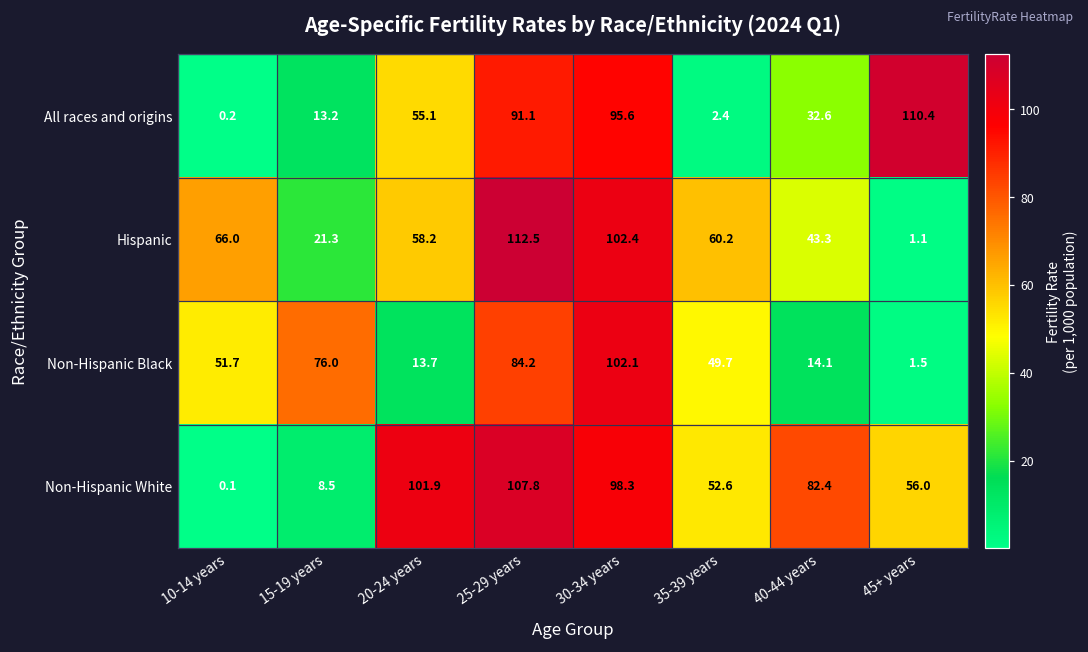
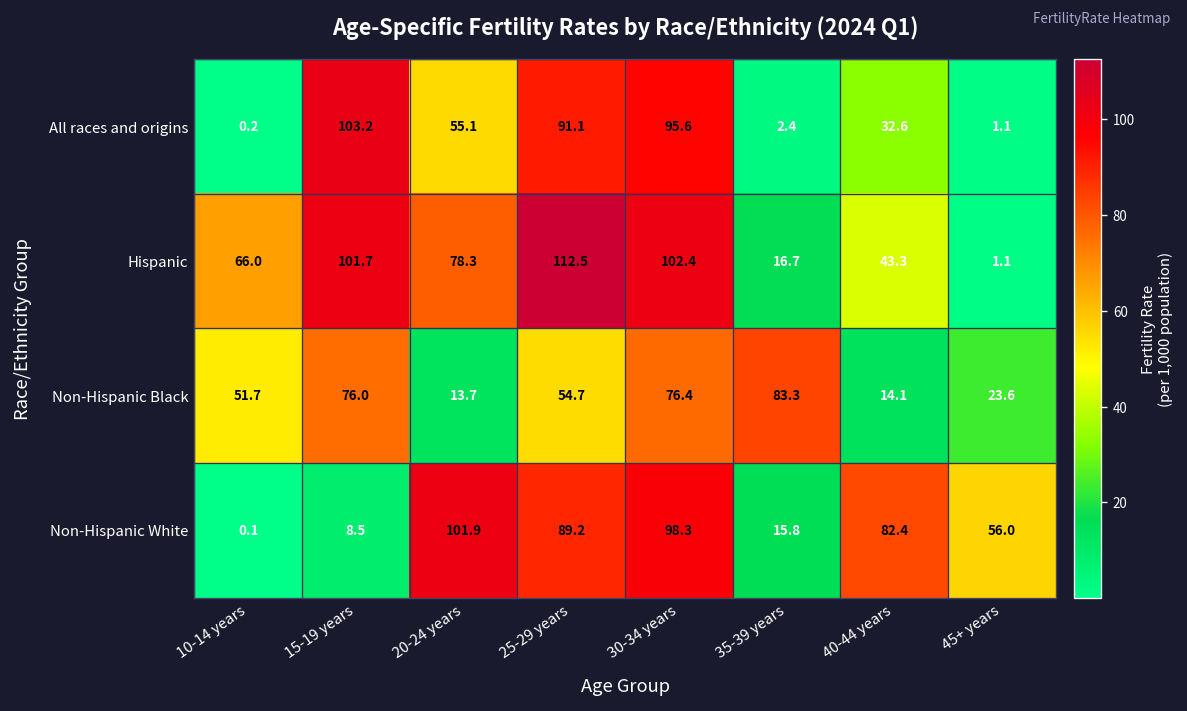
All races and origins, 15-19 years: 13.2 -> 103.2
All races and origins, 45+ years: 110.4 -> 1.1
Hispanic, 15-19 years: 21.3 -> 101.7
Hispanic, 20-24 years: 58.2 -> 78.3
Hispanic, 35-39 years: 60.2 -> 16.7
Non-Hispanic Black, 25-29 years: 84.2 -> 54.7
Non-Hispanic Black, 30-34 years: 102.1 -> 76.4
Non-Hispanic Black, 35-39 years: 49.7 -> 83.3
Non-Hispanic Black, 45+ years: 1.5 -> 23.6
Non-Hispanic White, 25-29 years: 107.8 -> 89.2
Non-Hispanic White, 35-39 years: 52.6 -> 15.8
